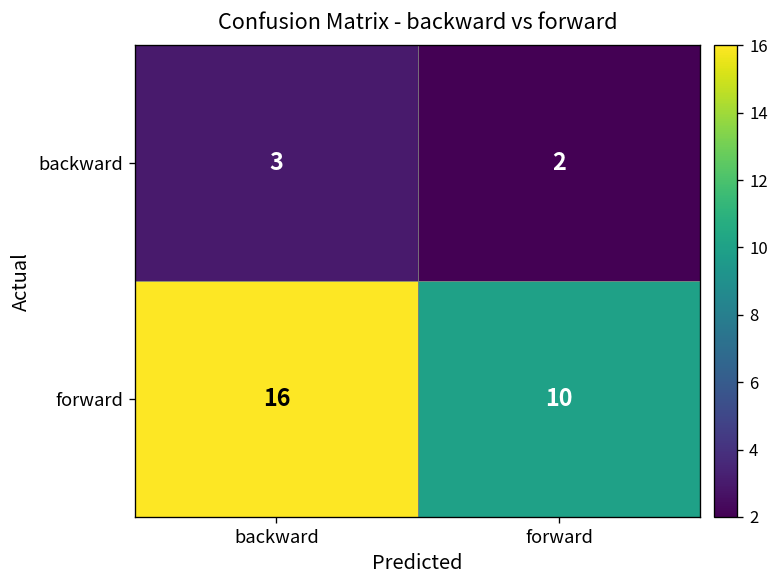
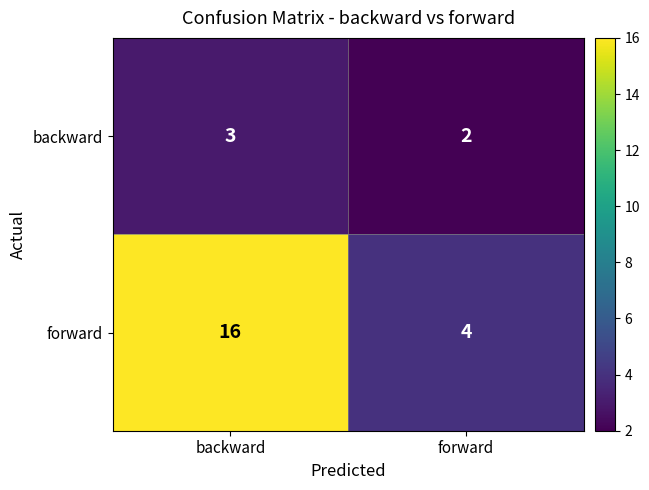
forward, forward: 10 -> 4
